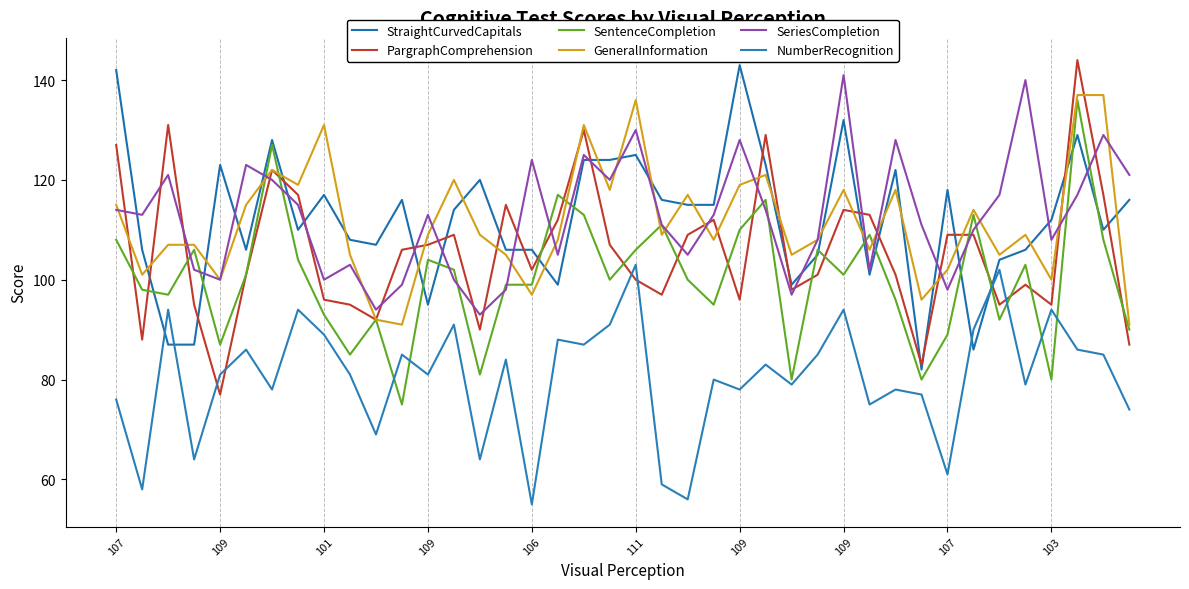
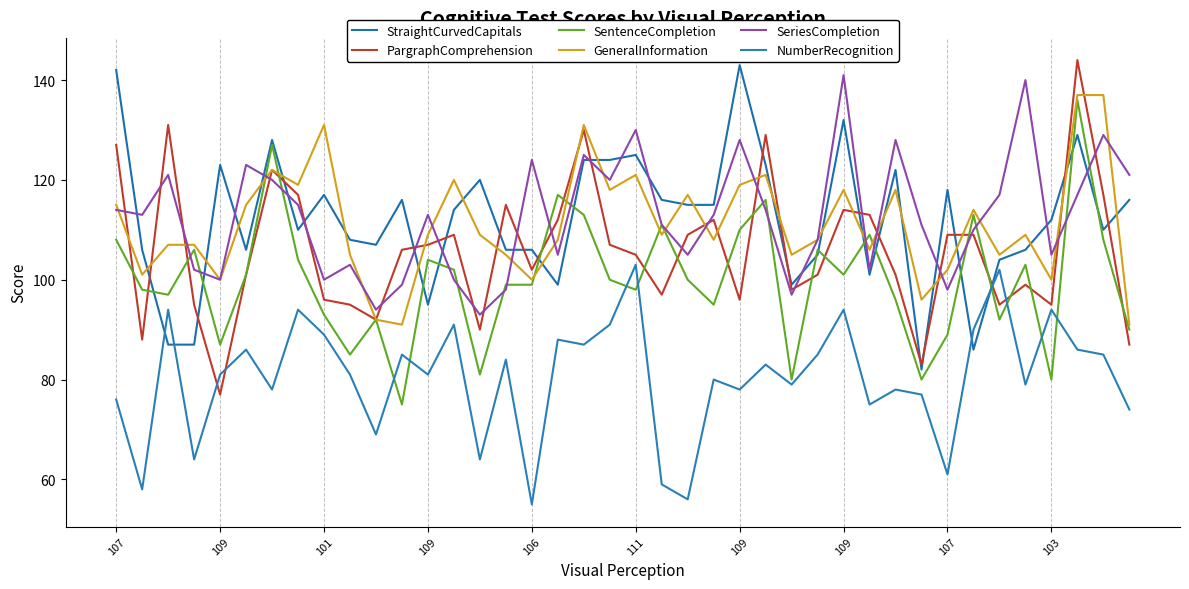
GeneralInformation, 106: 97 -> 100
PargraphComprehension, 111: 100 -> 105
SentenceCompletion, 111: 106 -> 98
GeneralInformation, 111: 136 -> 121
SeriesCompletion, 103: 108 -> 105
